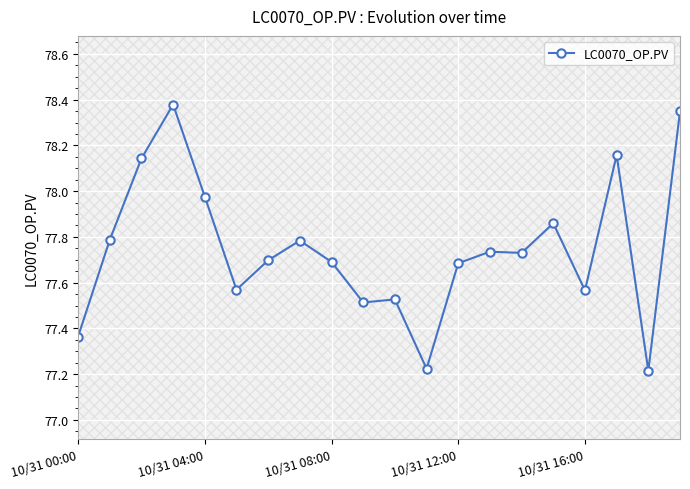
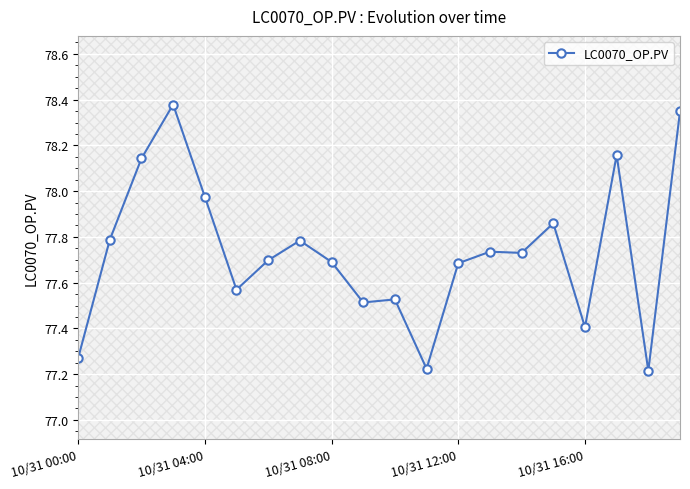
10/31 00:00: 77.36 -> 77.27
10/31 16:00: 77.57 -> 77.41
